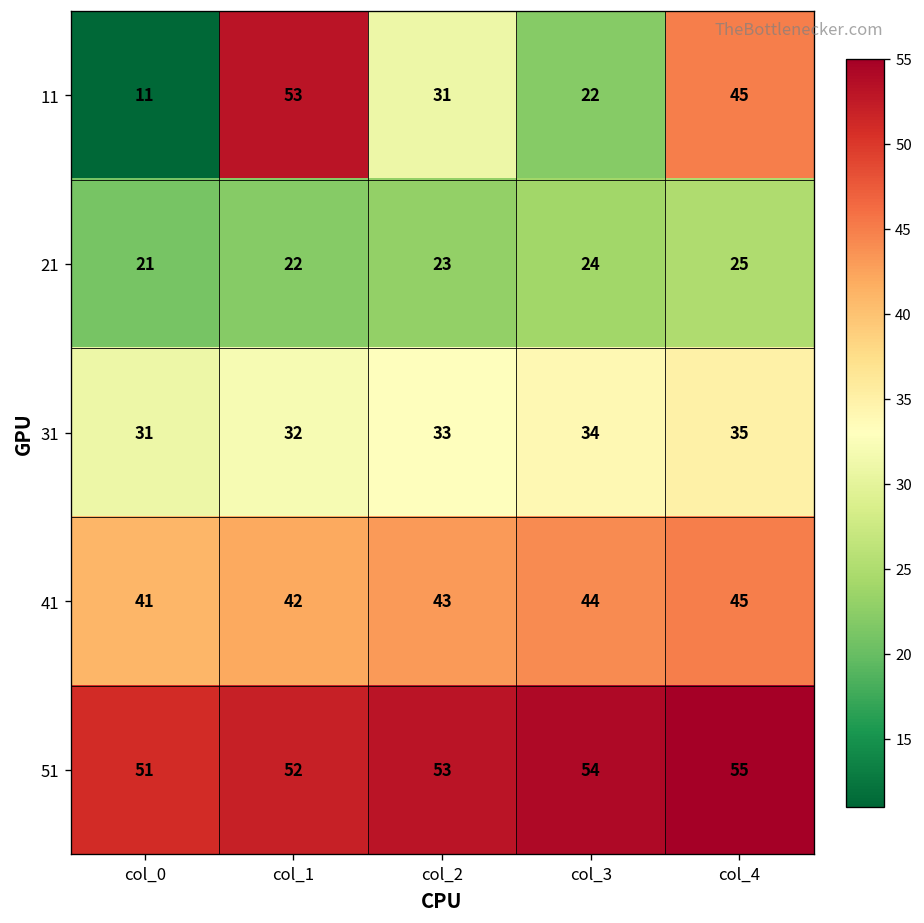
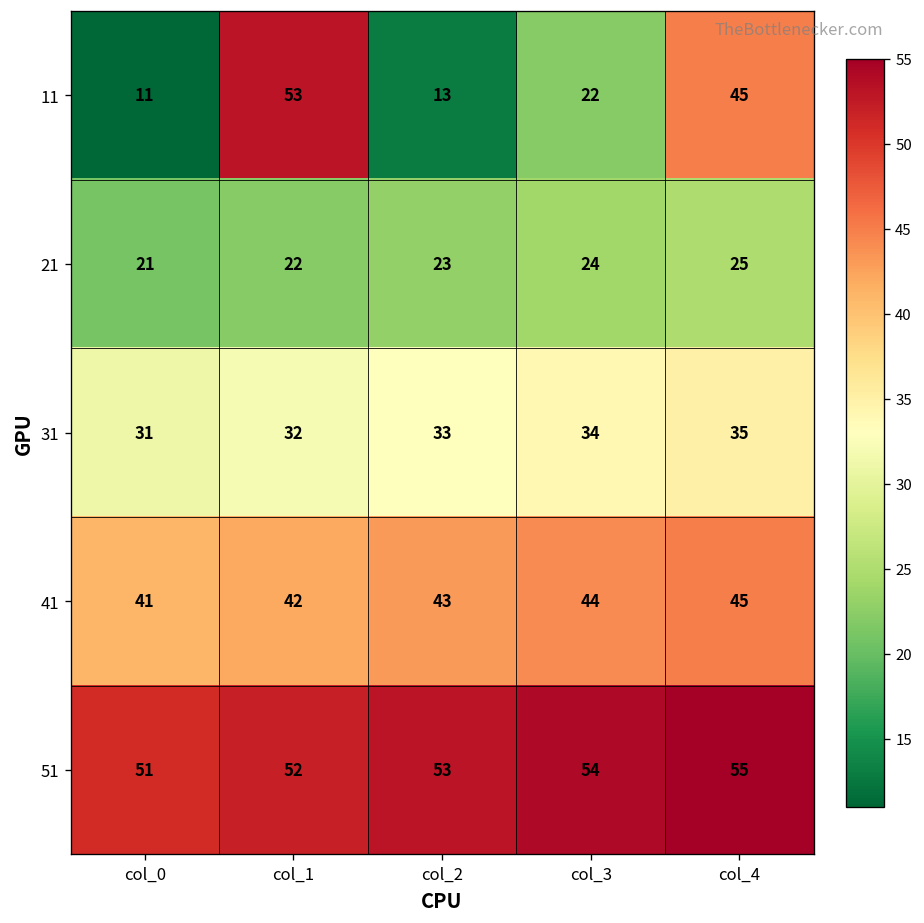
11, col_2: 31 -> 13
